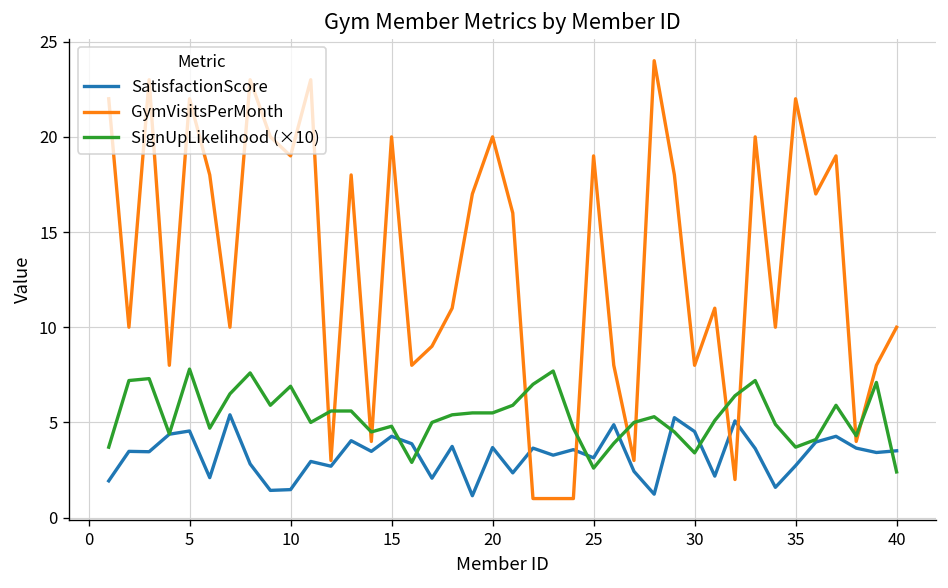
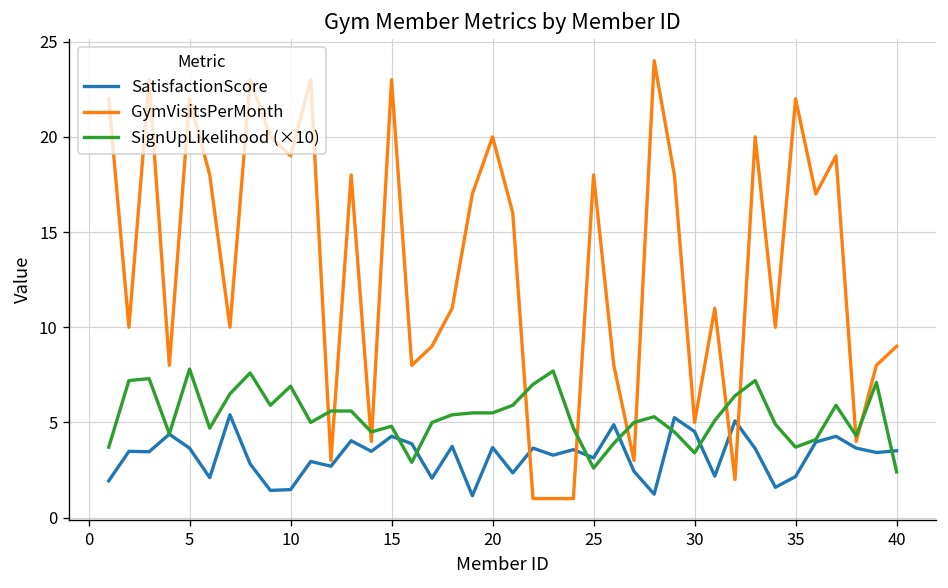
SatisfactionScore, 5: 4.6 -> 3.7
GymVisitsPerMonth, 15: 20 -> 23
GymVisitsPerMonth, 25: 19 -> 18
GymVisitsPerMonth, 30: 8 -> 5
SatisfactionScore, 35: 2.7 -> 2.2
GymVisitsPerMonth, 40: 10 -> 9
